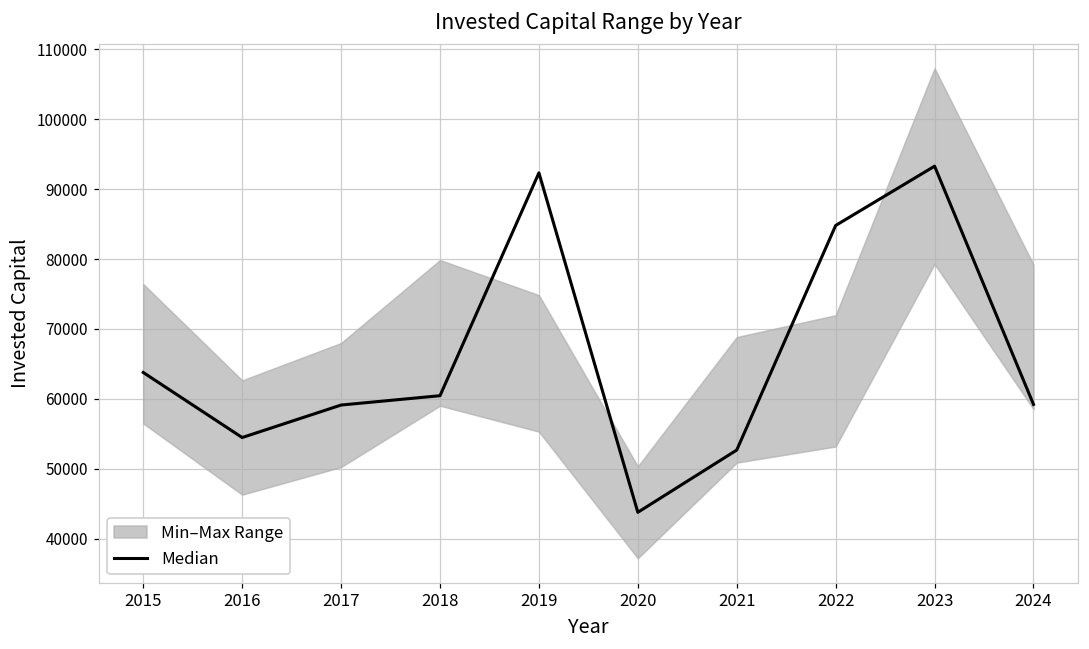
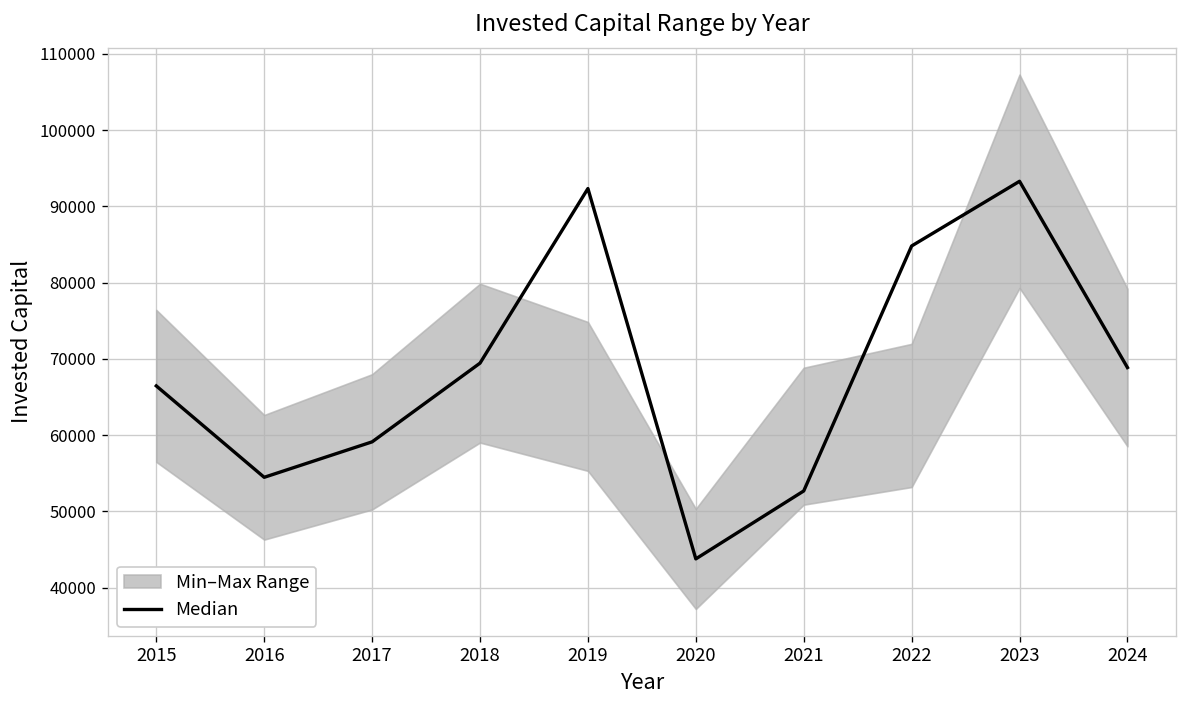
Median, 2015: 64000 -> 66000
Median, 2018: 60000 -> 69000
Median, 2024: 59000 -> 69000
